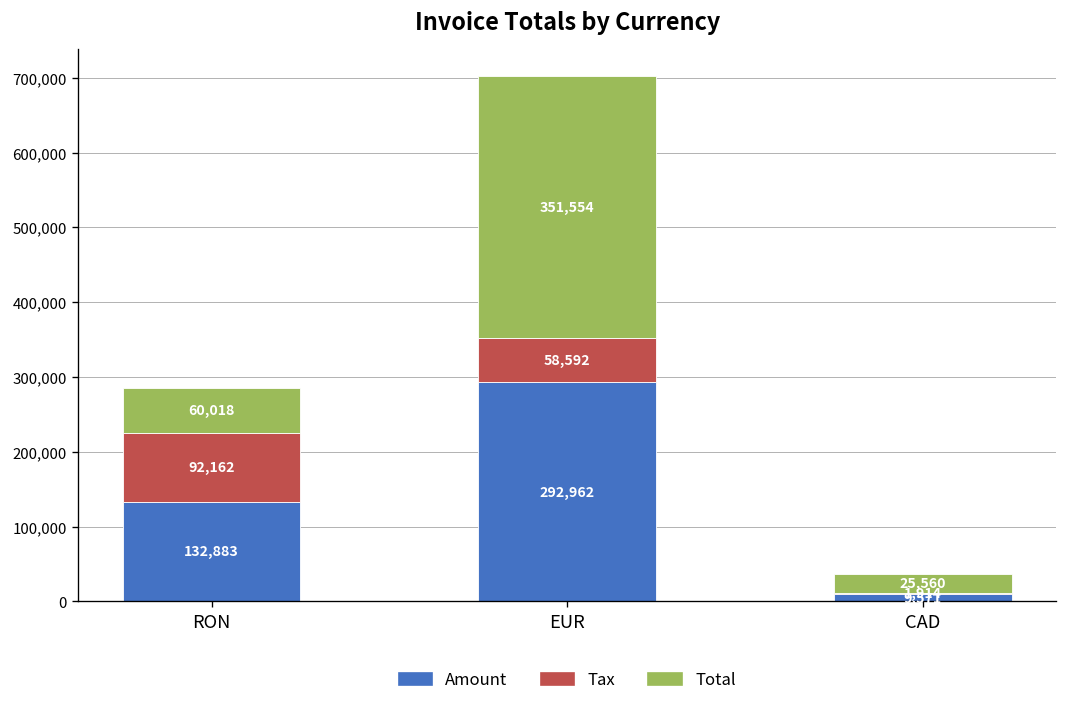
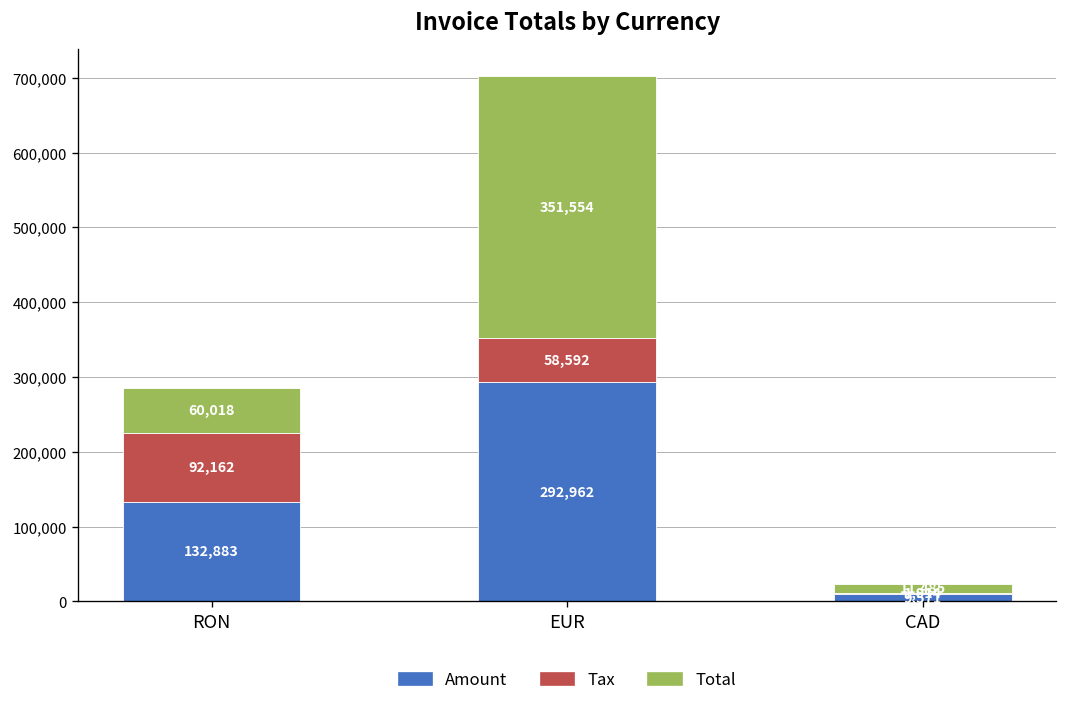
Total, CAD: 30,000 -> 10,000
